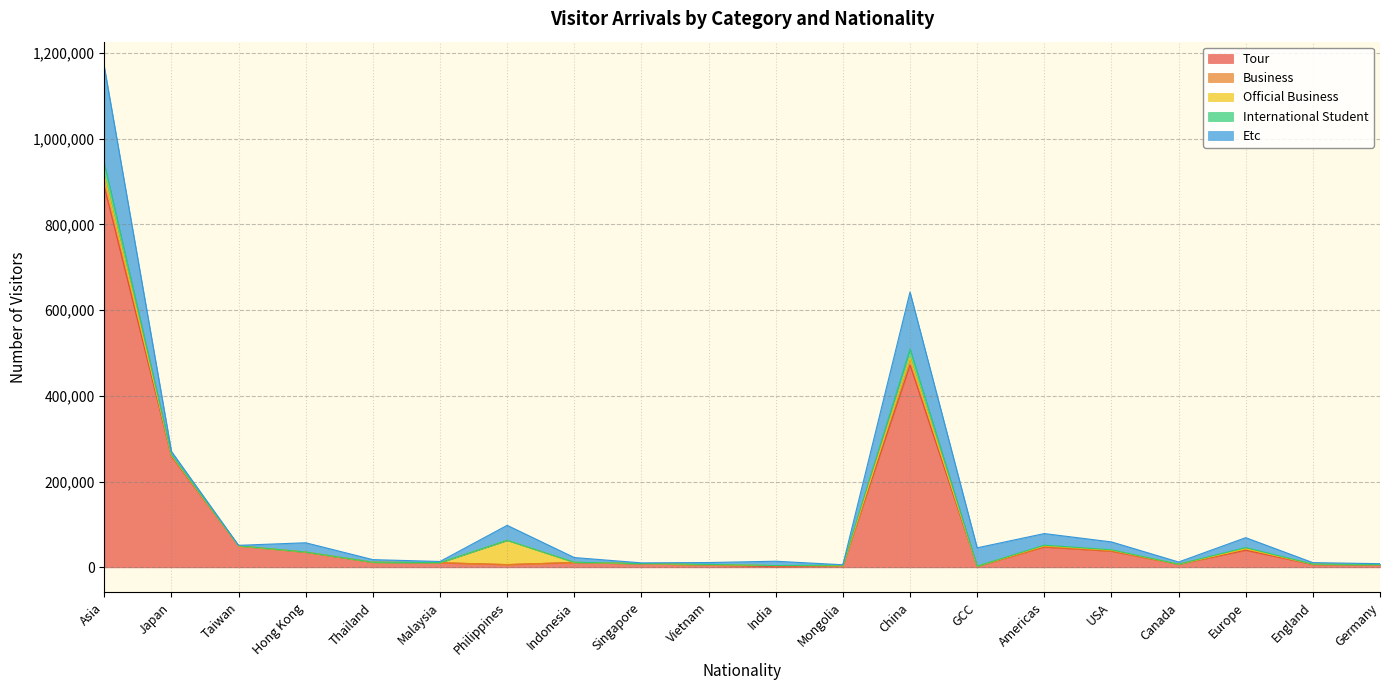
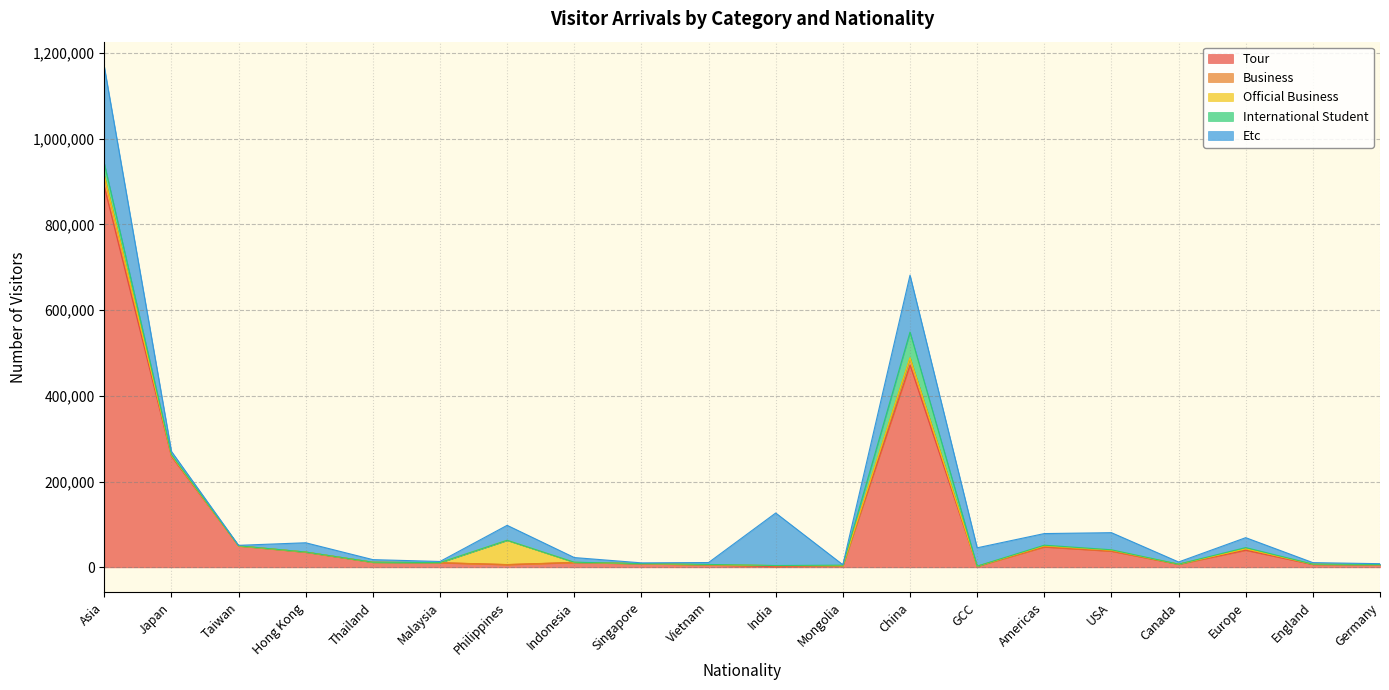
Etc, India: 10,000 -> 120,000
International Student, China: 20,000 -> 60,000
Etc, USA: 20,000 -> 40,000
